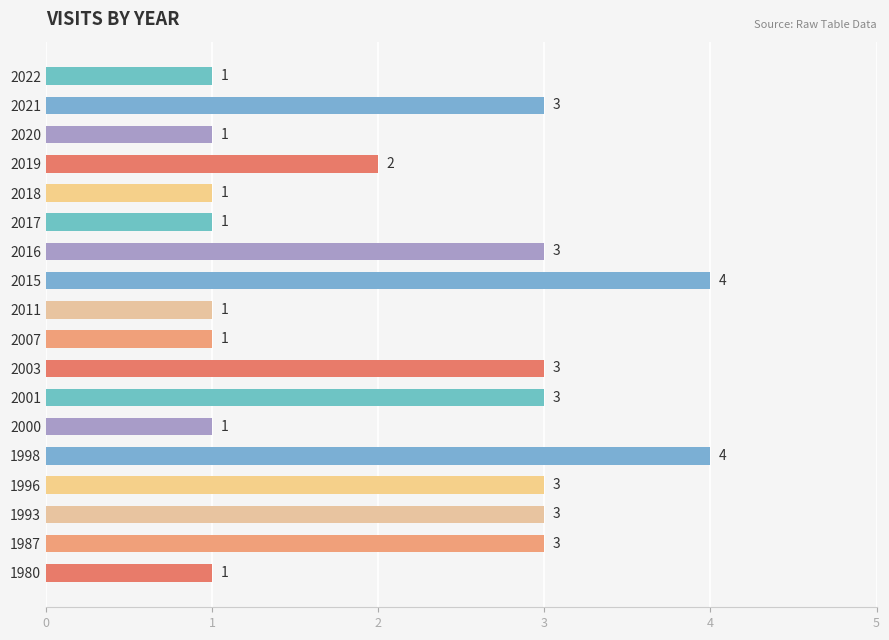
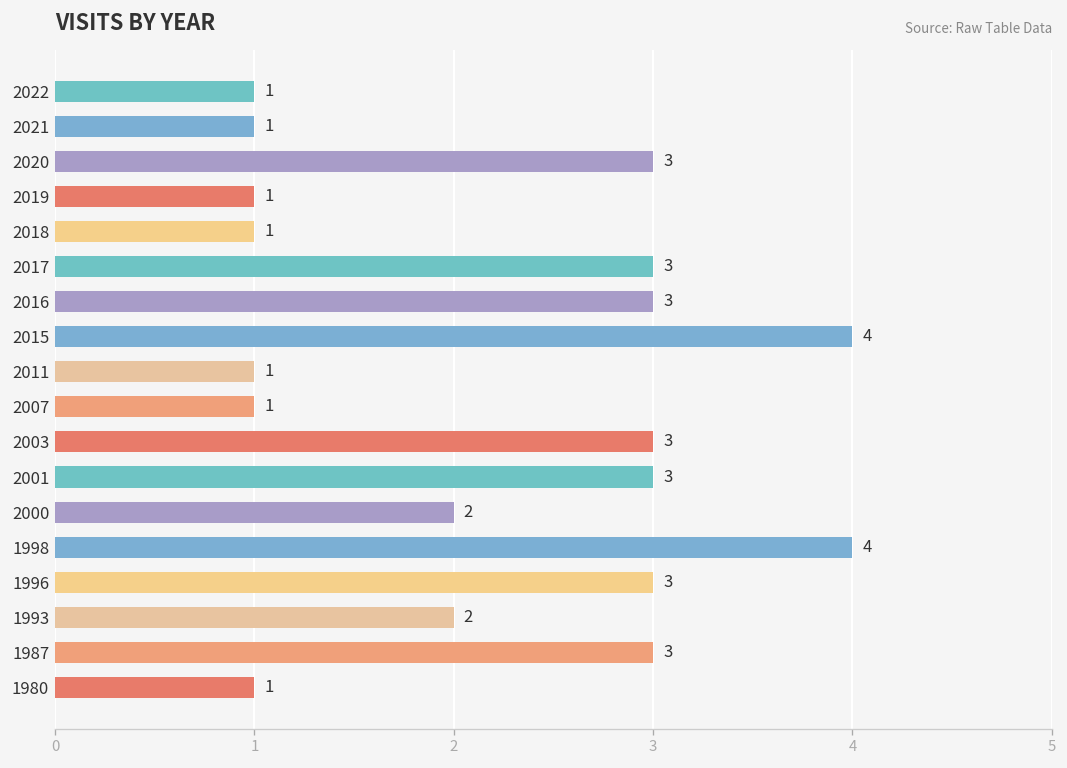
2021: 3 -> 1
2020: 1 -> 3
2019: 2 -> 1
2017: 1 -> 3
2000: 1 -> 2
1993: 3 -> 2
